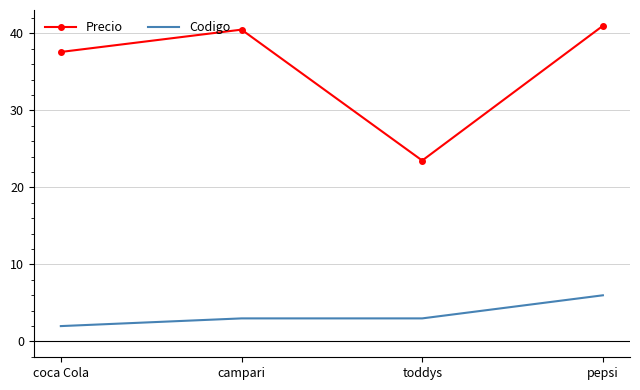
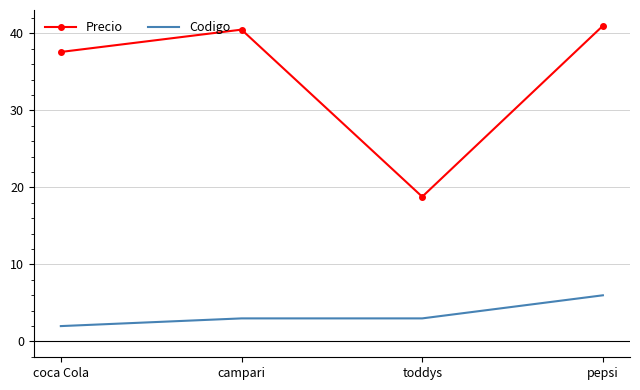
Precio, toddys: 24 -> 19
